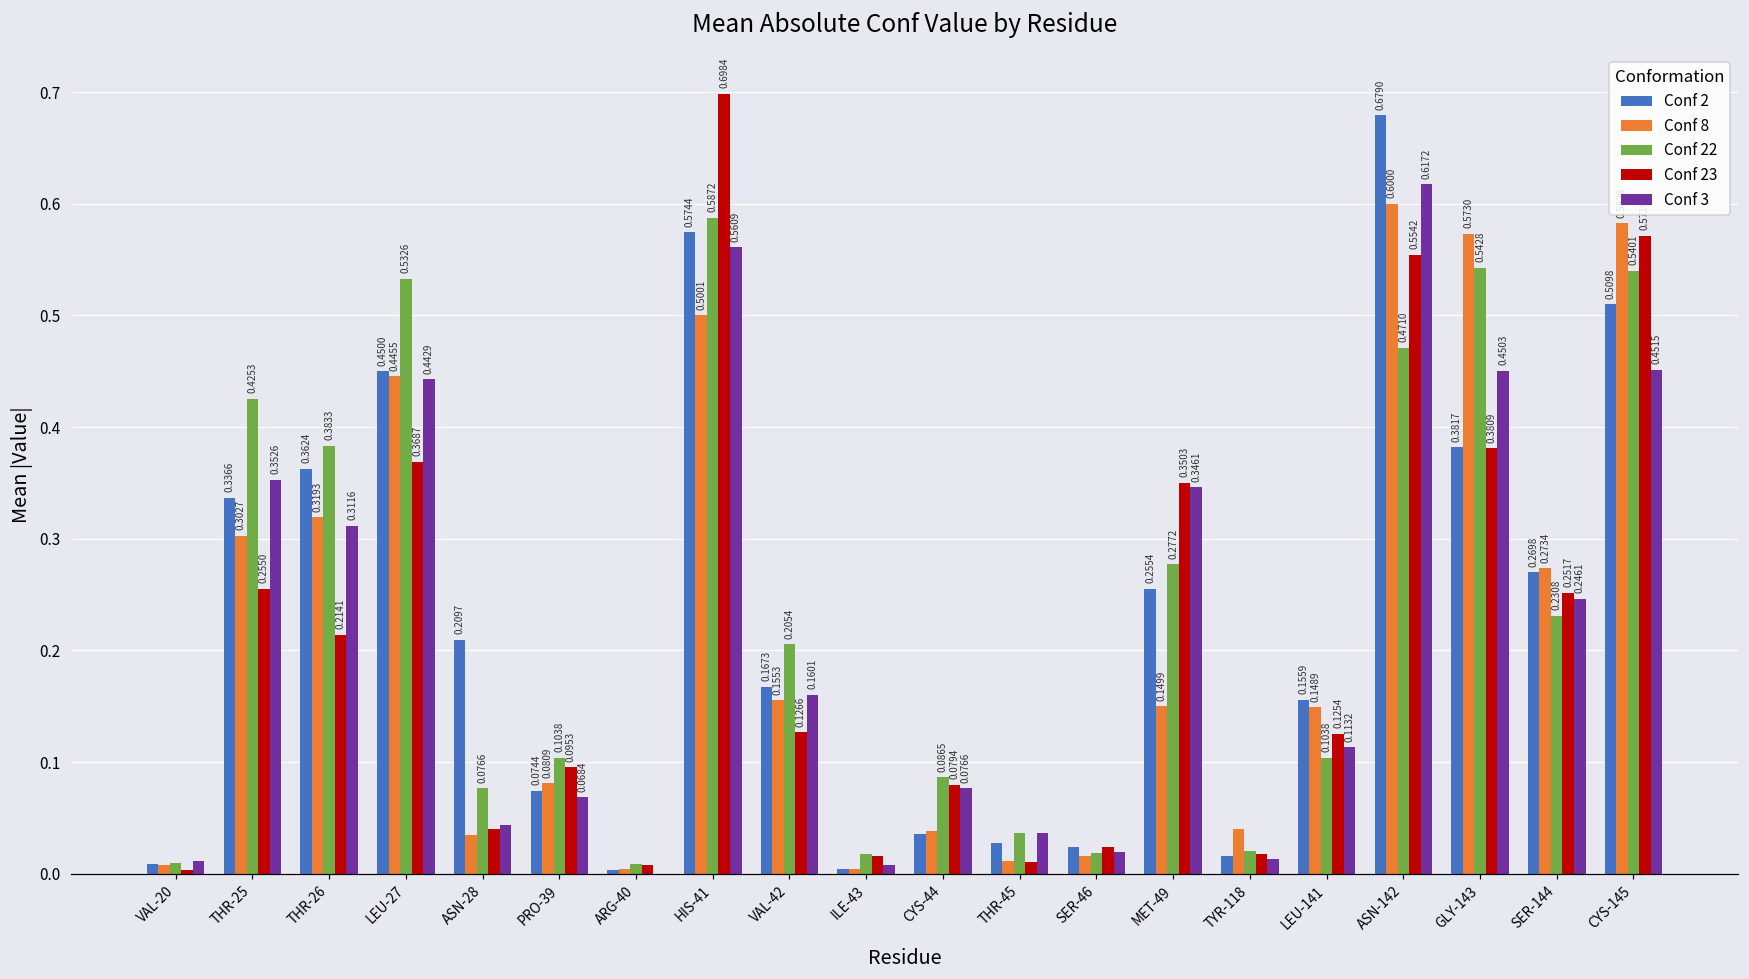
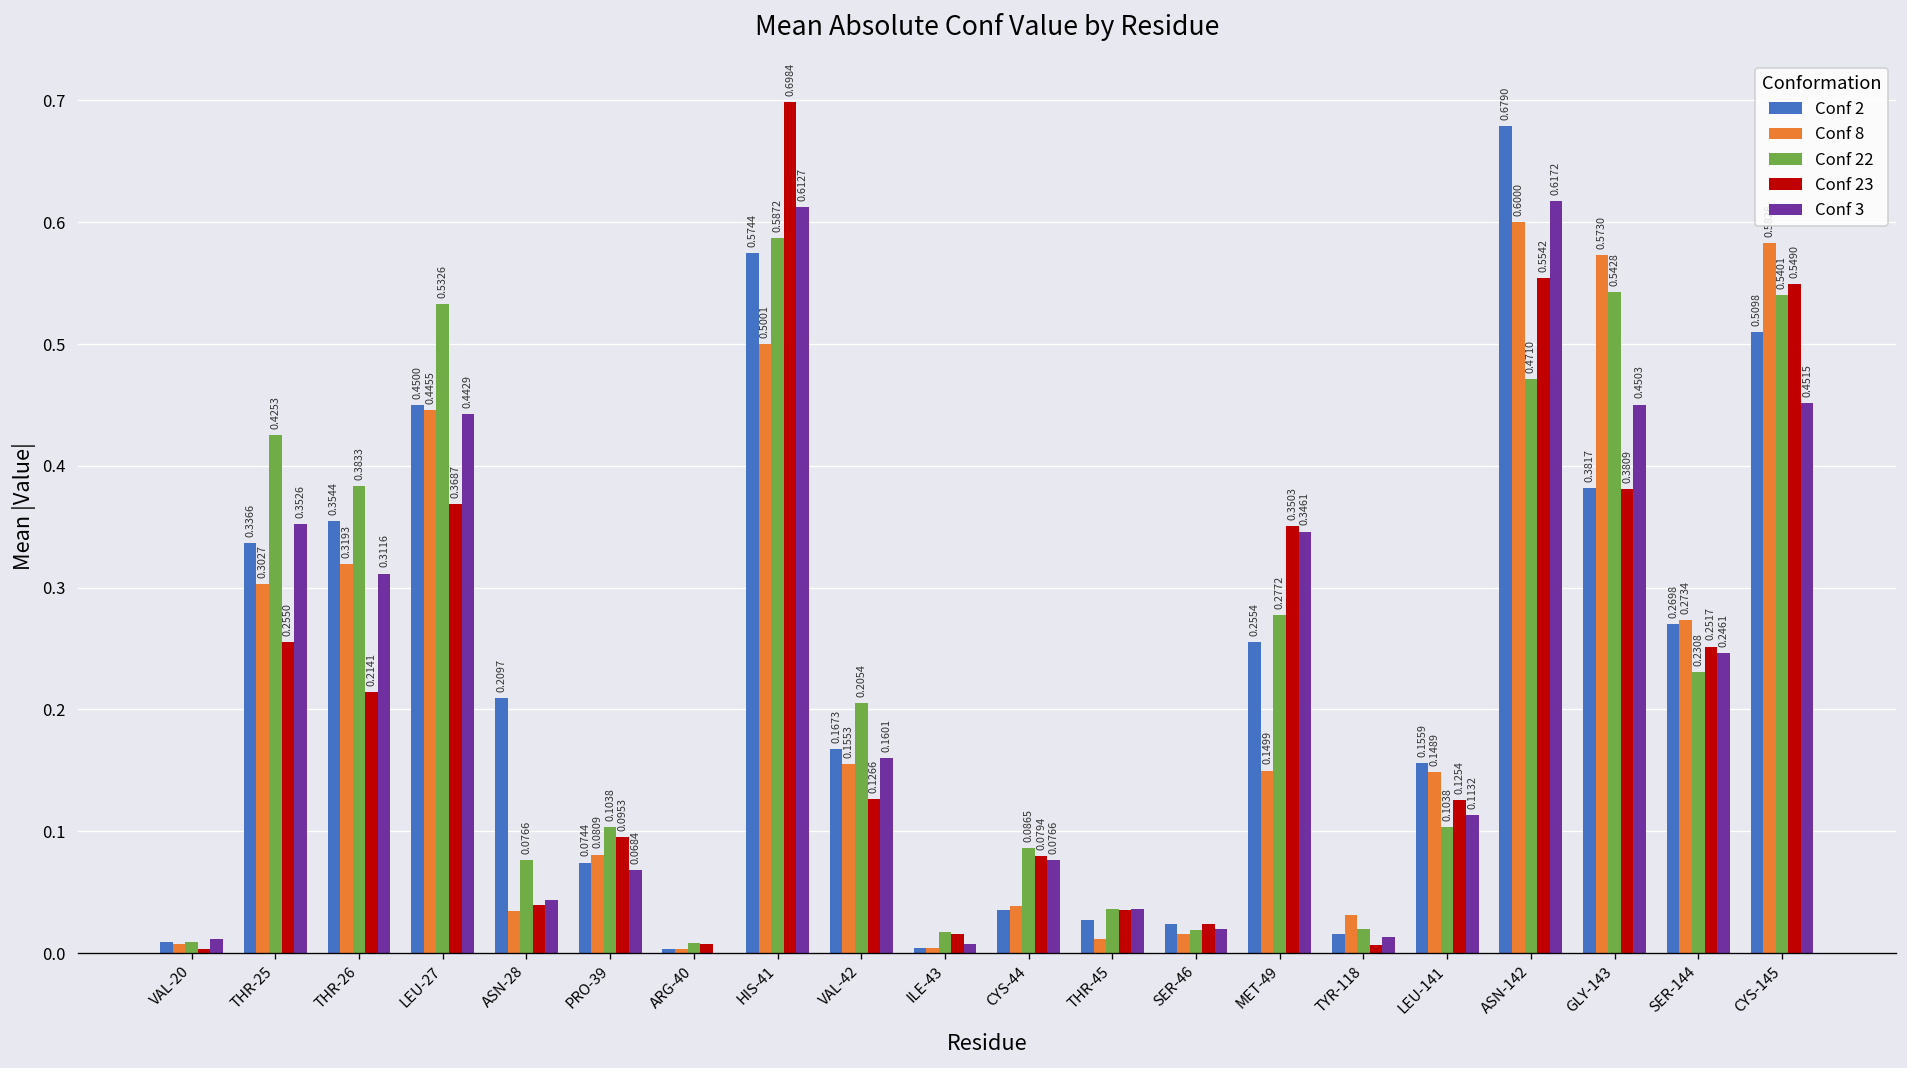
Conf 2, THR-26: 0.3624 -> 0.3544
Conf 3, HIS-41: 0.5609 -> 0.6127
Conf 23, THR-45: 0.011 -> 0.035
Conf 8, TYR-118: 0.040 -> 0.032
Conf 23, TYR-118: 0.018 -> 0.006
Conf 23, CYS-145: 0.571 -> 0.549
